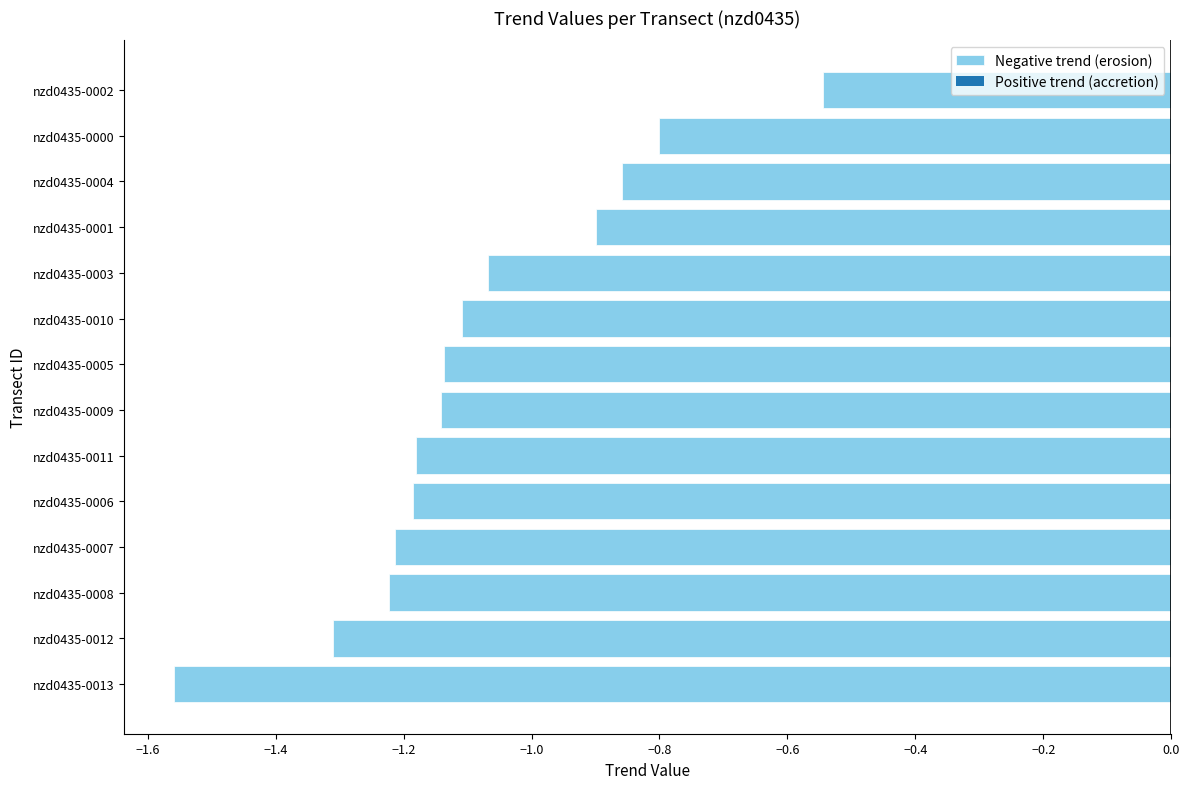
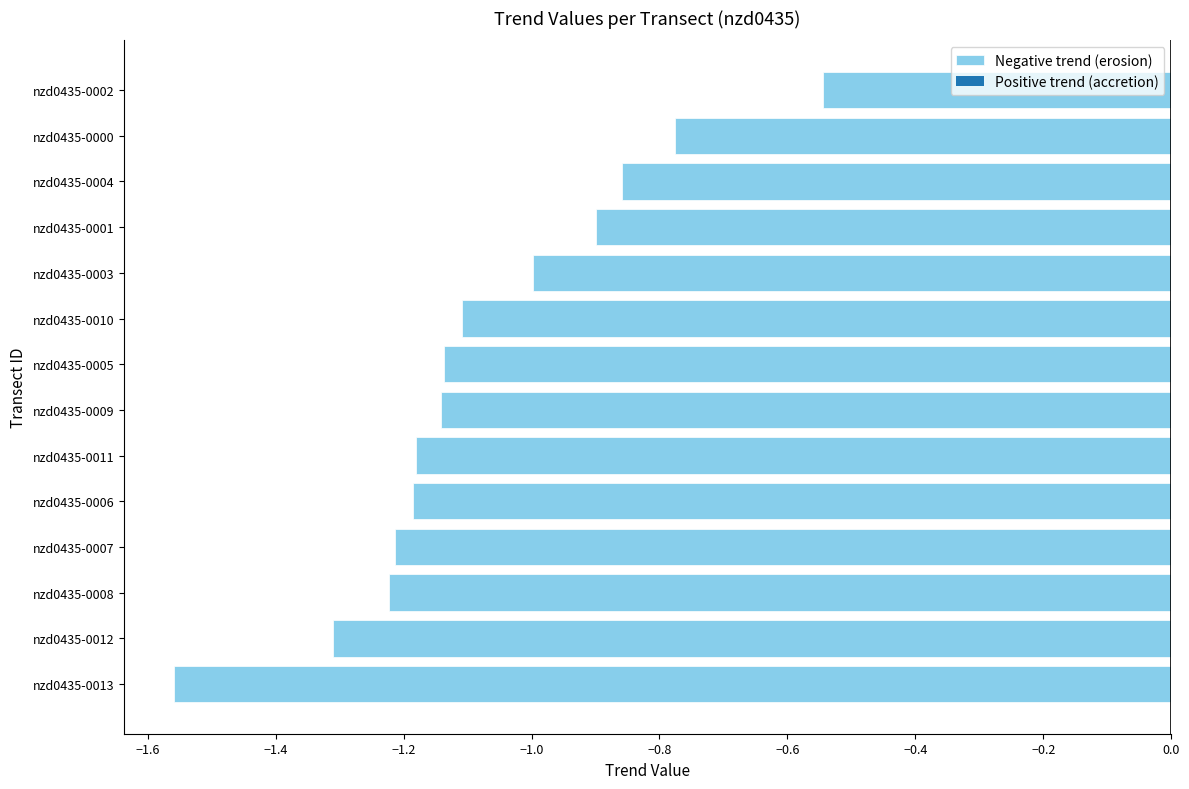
nzd0435-0000: -0.80 -> -0.78
nzd0435-0003: -1.07 -> -1.00
